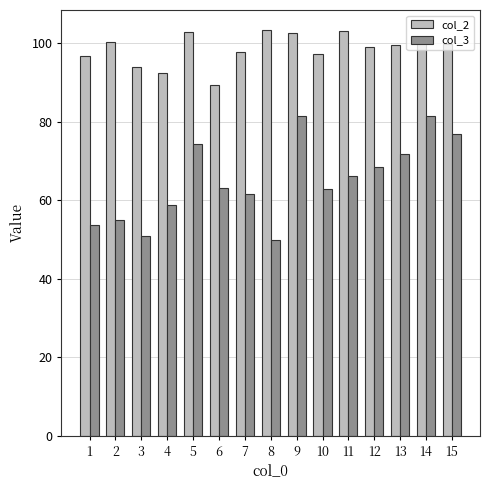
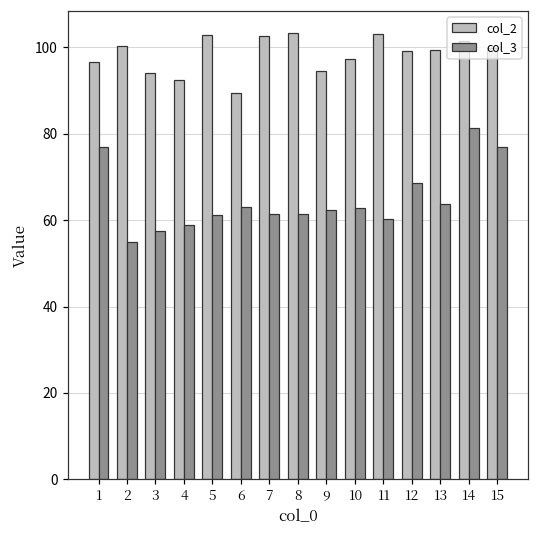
col_3, 1: 54 -> 77
col_3, 3: 51 -> 57
col_3, 5: 74 -> 61
col_2, 7: 98 -> 103
col_3, 8: 50 -> 61
col_2, 9: 103 -> 94
col_3, 9: 81 -> 62
col_3, 11: 66 -> 60
col_3, 13: 72 -> 64
